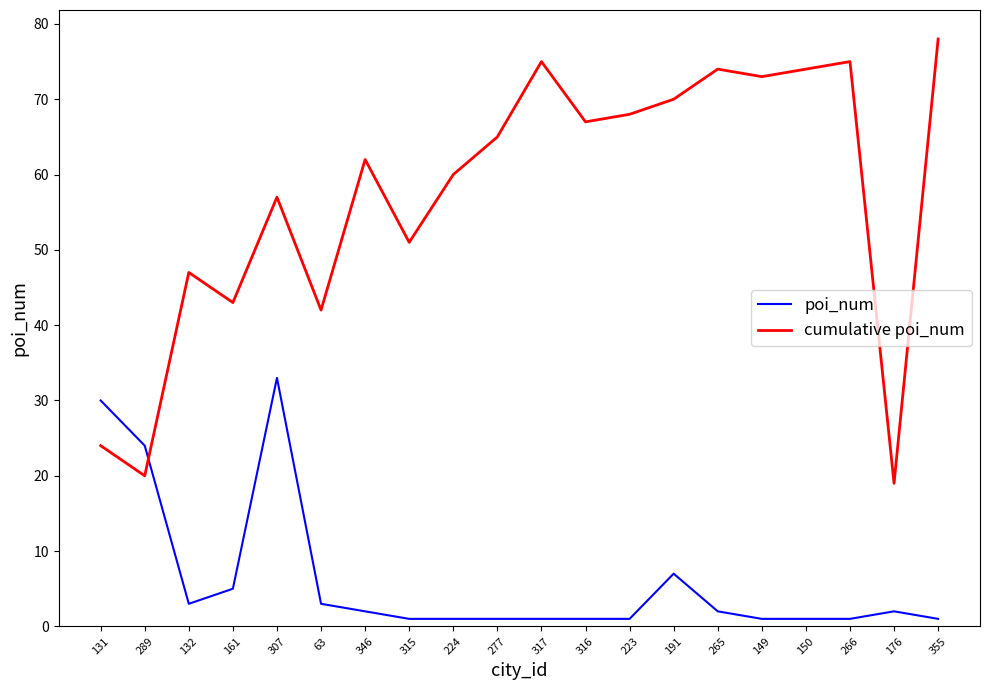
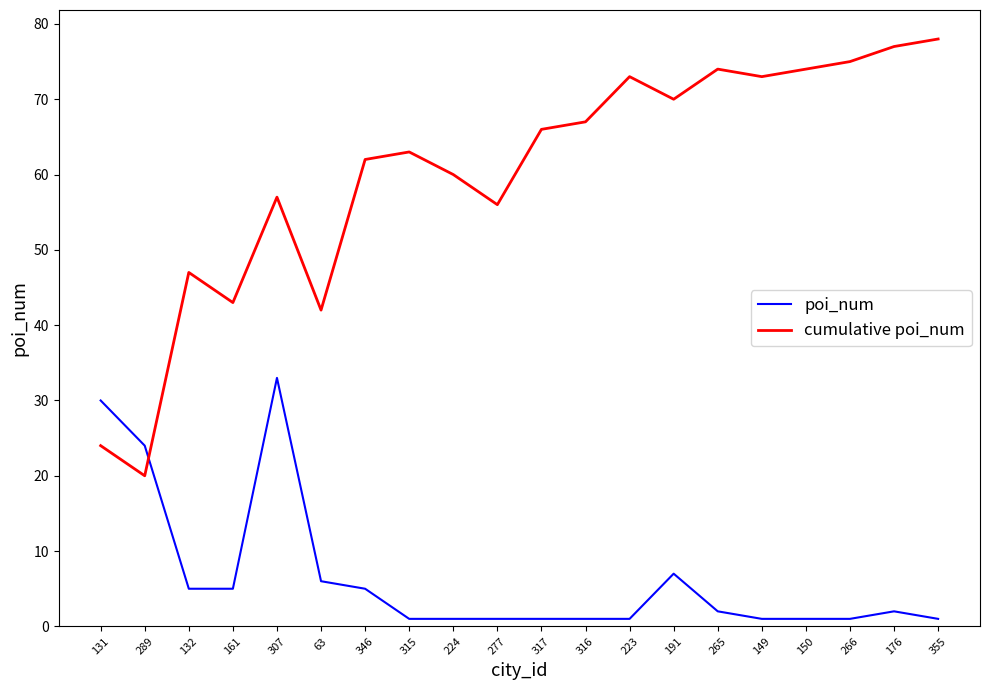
poi_num, 132: 3 -> 5
poi_num, 63: 3 -> 6
poi_num, 346: 2 -> 5
cumulative poi_num, 315: 51 -> 63
cumulative poi_num, 277: 65 -> 56
cumulative poi_num, 317: 75 -> 66
cumulative poi_num, 223: 68 -> 73
cumulative poi_num, 176: 19 -> 77
